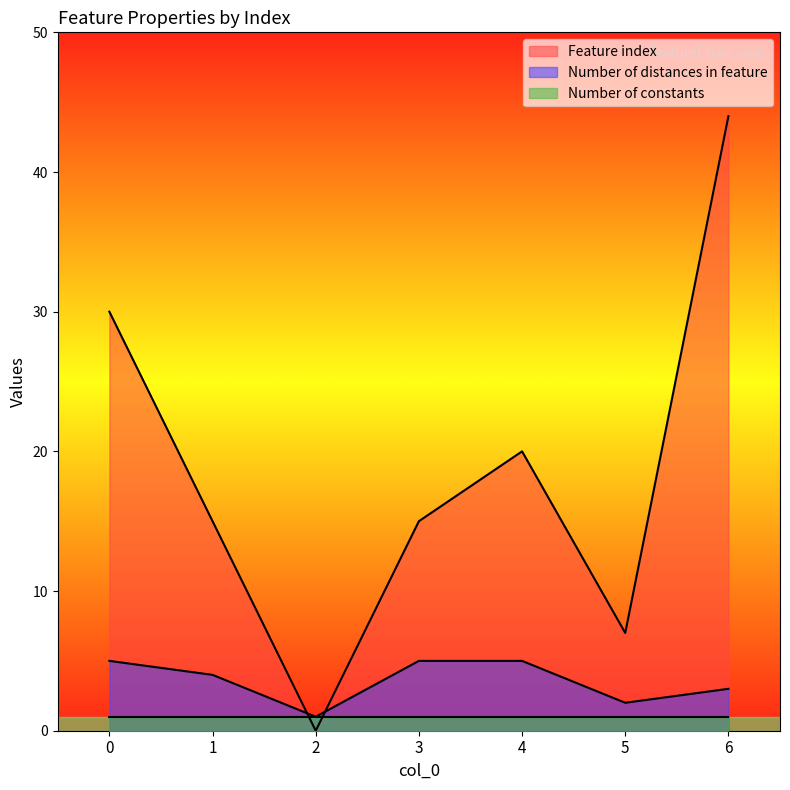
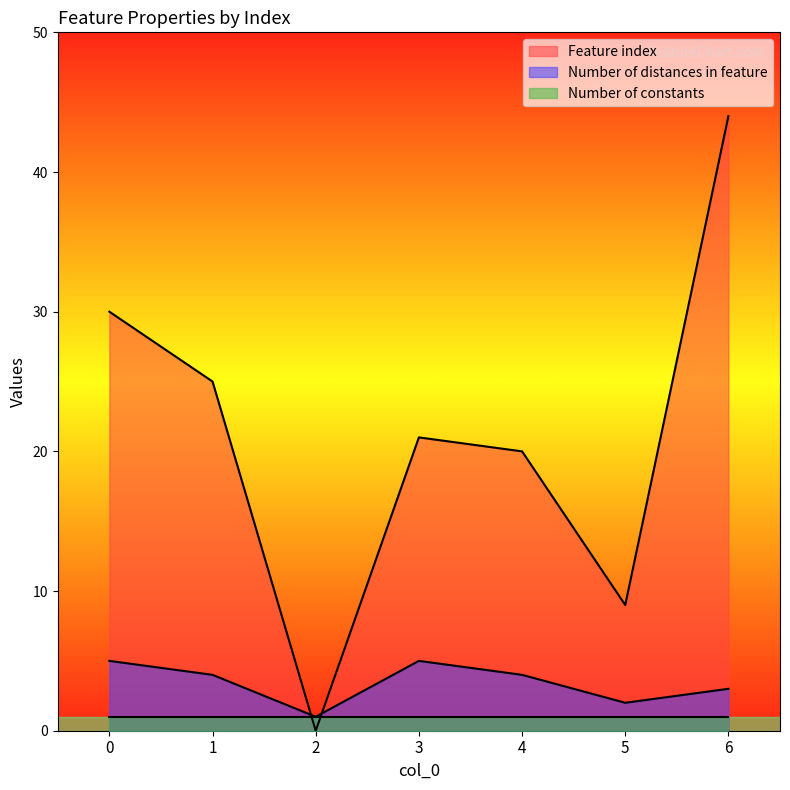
Feature index, 1: 15 -> 25
Feature index, 3: 15 -> 21
Number of distances in feature, 4: 5 -> 4
Feature index, 5: 7 -> 9
